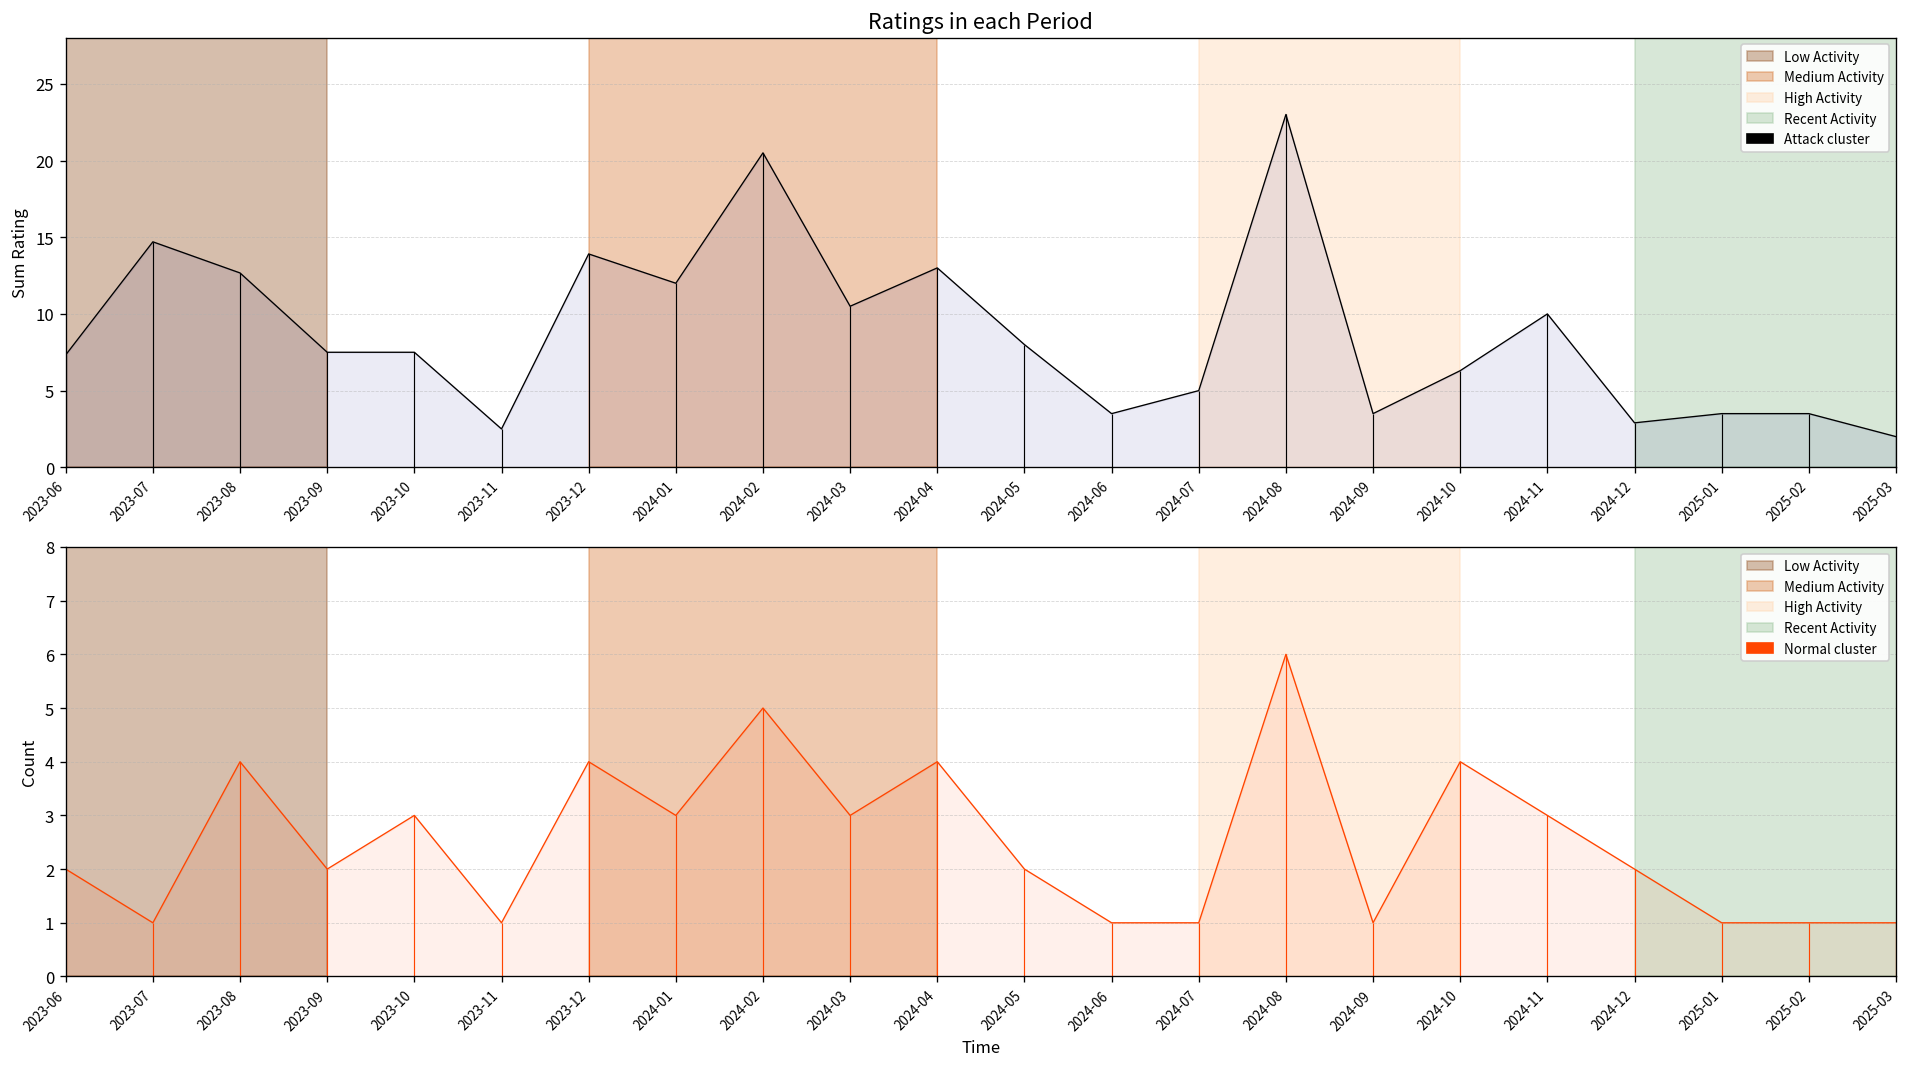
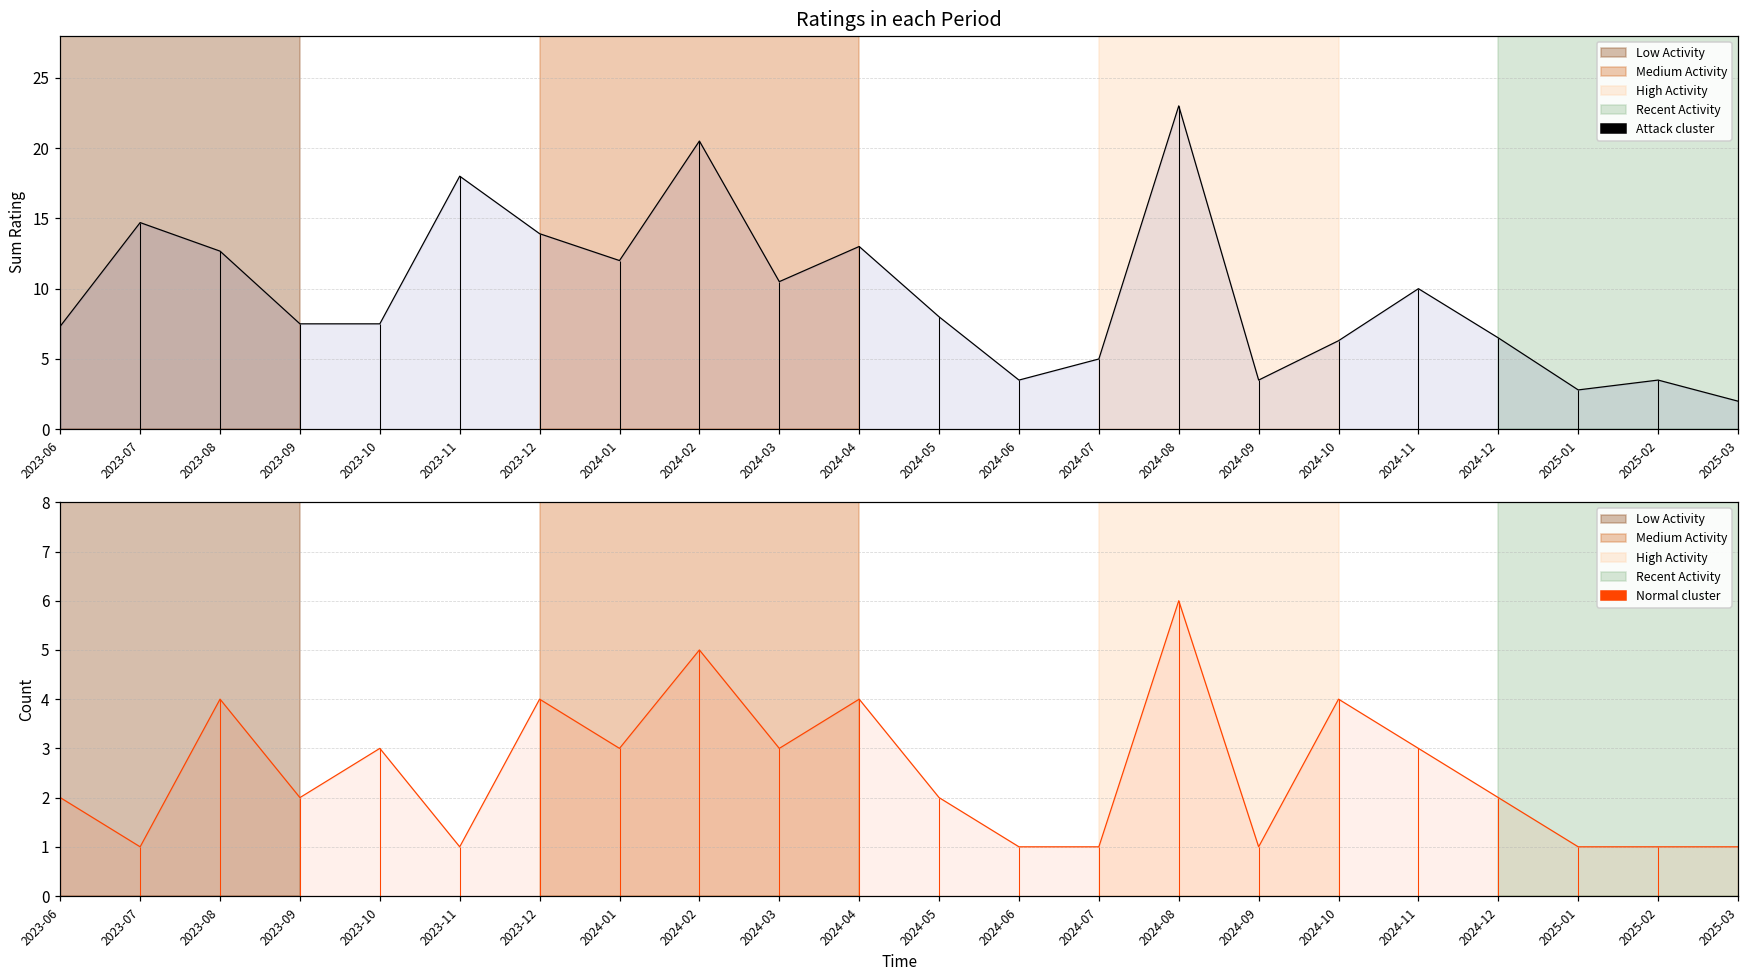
Ratings in each Period, 2023-11: 2.5 -> 18.0
Ratings in each Period, 2024-12: 2.9 -> 6.5
Ratings in each Period, 2025-01: 3.5 -> 2.8
